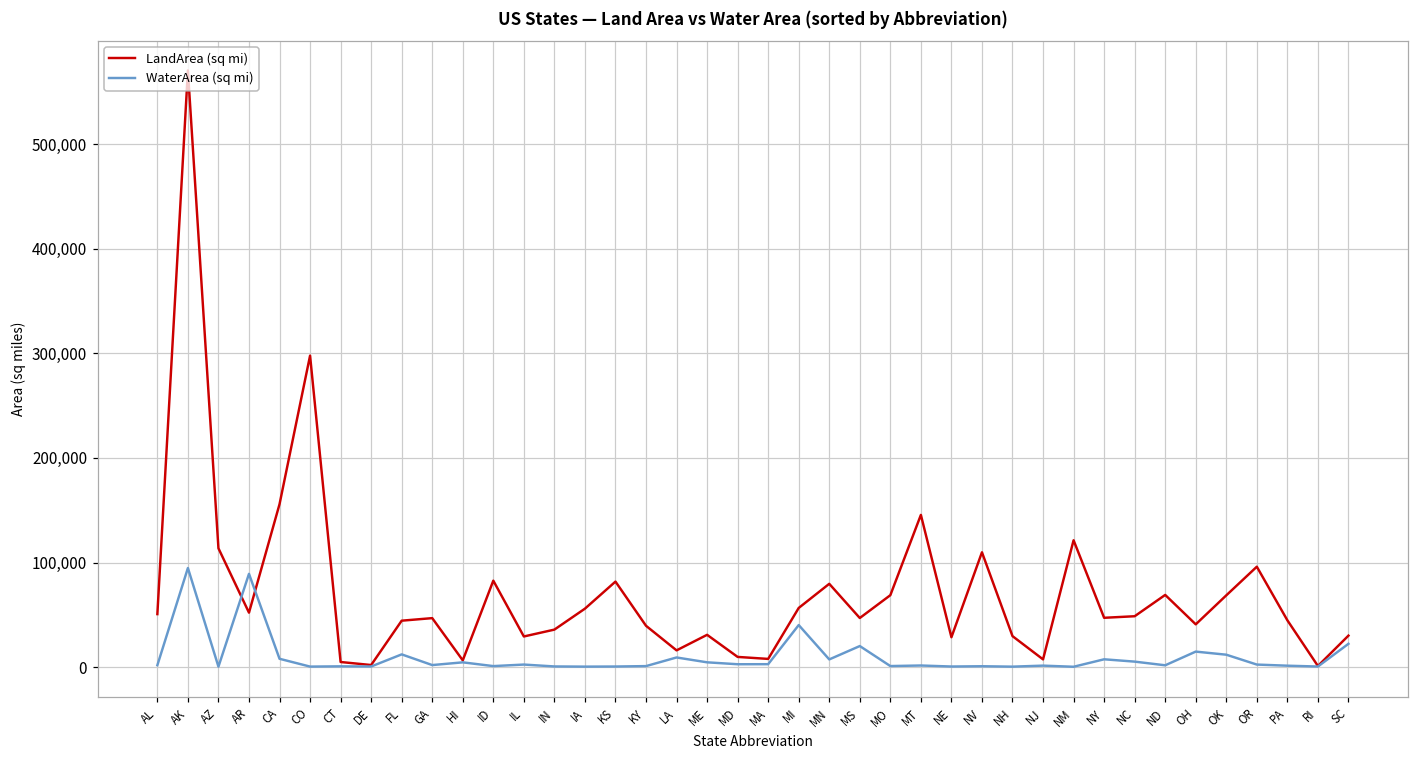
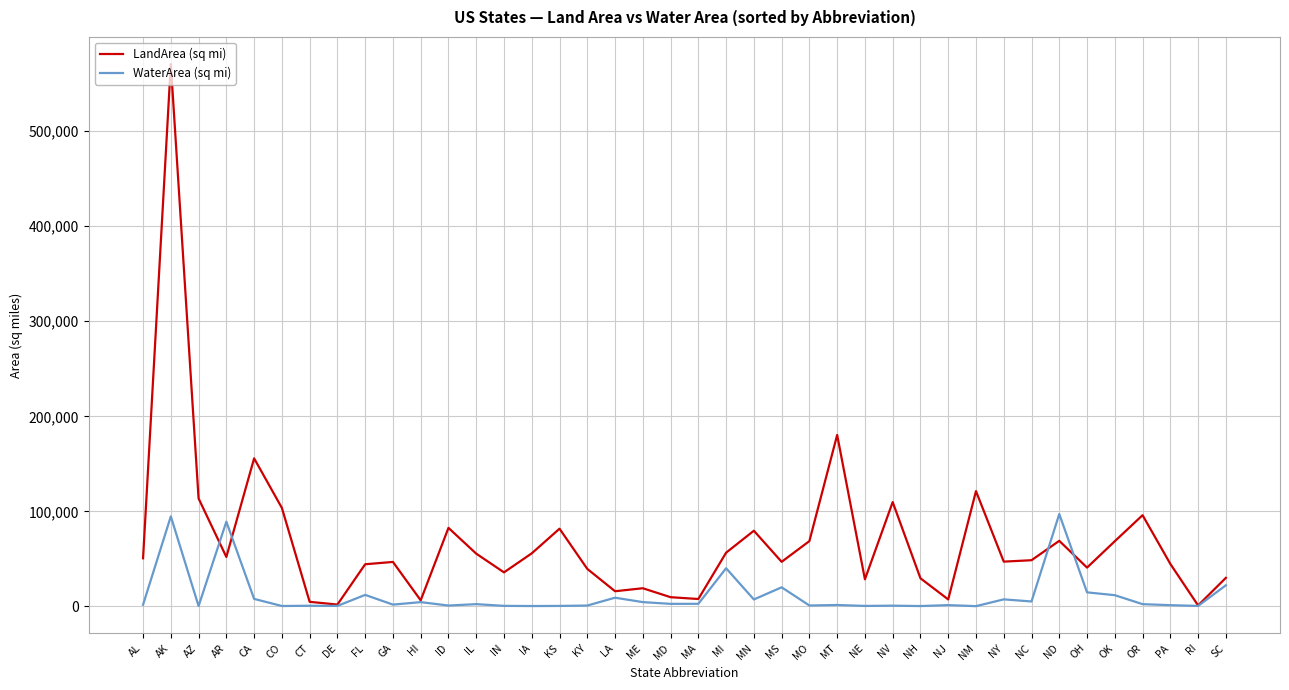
LandArea (sq mi), CO: 300,000 -> 100,000
LandArea (sq mi), IL: 30,000 -> 60,000
LandArea (sq mi), ME: 30,000 -> 20,000
LandArea (sq mi), MT: 150,000 -> 180,000
WaterArea (sq mi), ND: 0 -> 100,000
